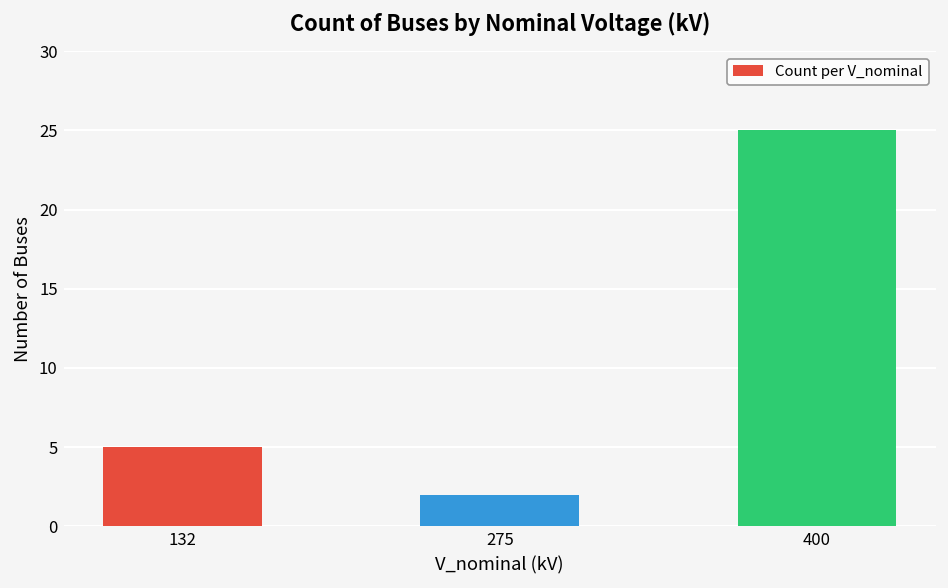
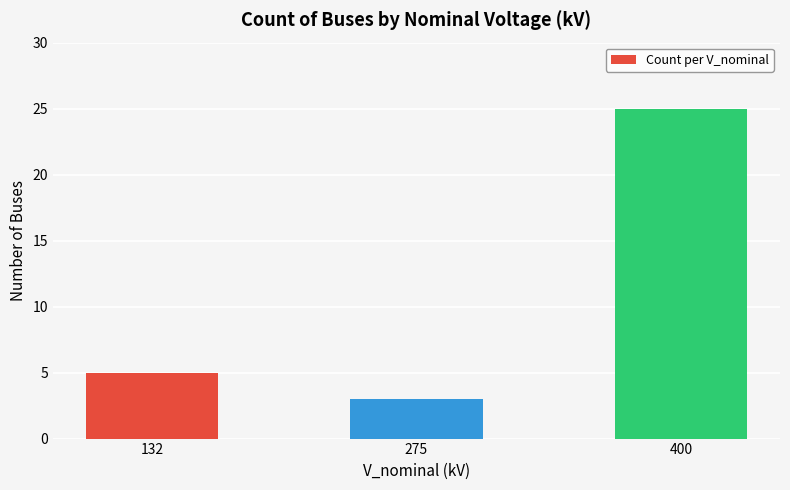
275: 2 -> 3
